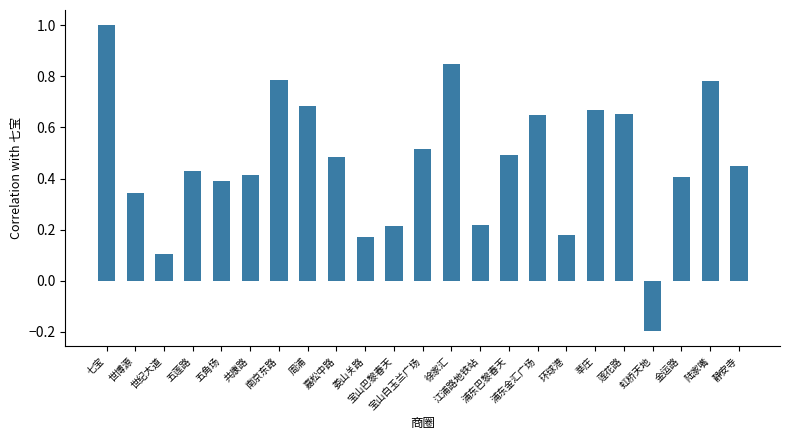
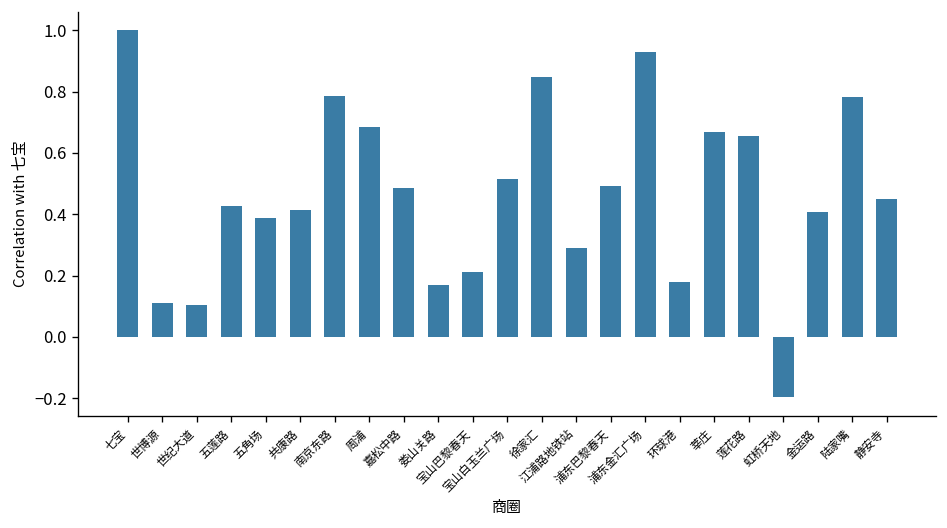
世博源: 0.34 -> 0.11
江浦路地铁站: 0.22 -> 0.29
浦东金汇广场: 0.65 -> 0.93
